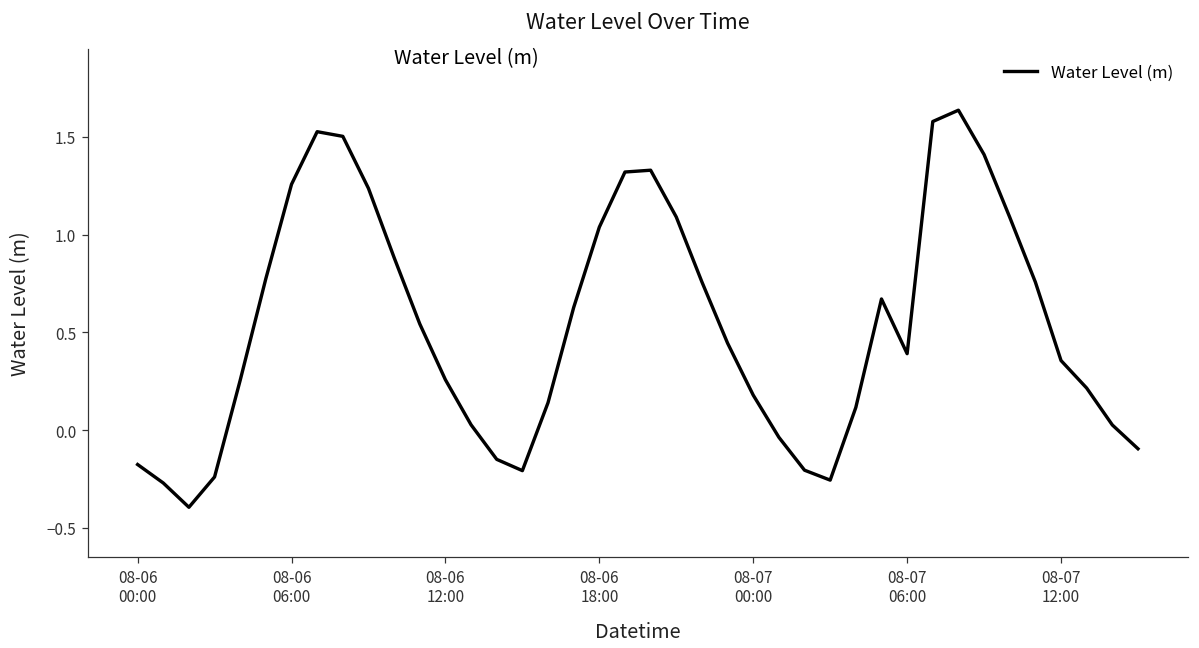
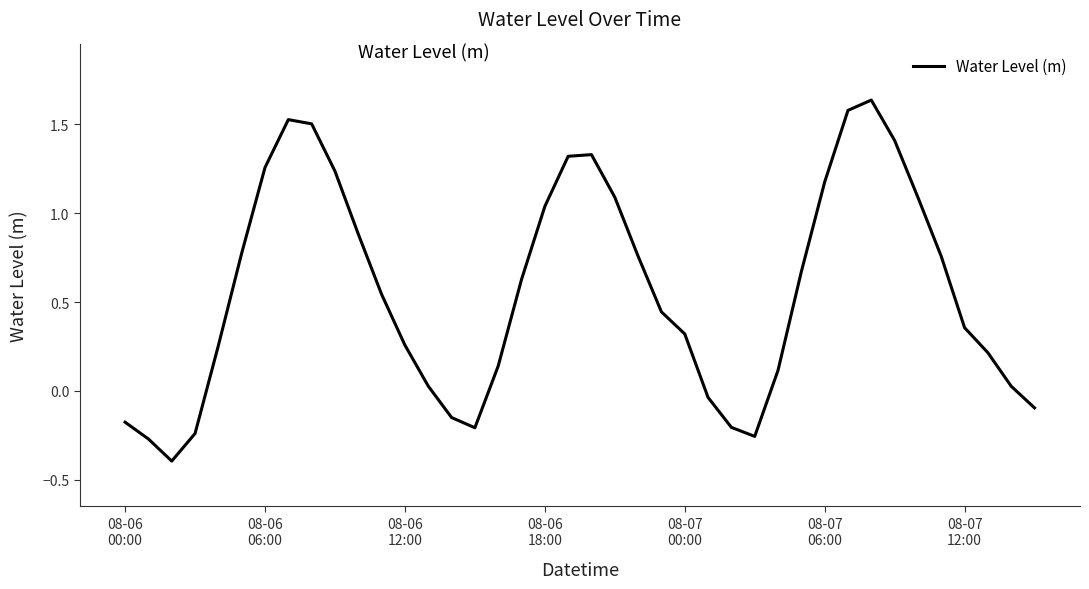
08-07 00:00: 0.18 -> 0.32
08-07 06:00: 0.39 -> 1.18
